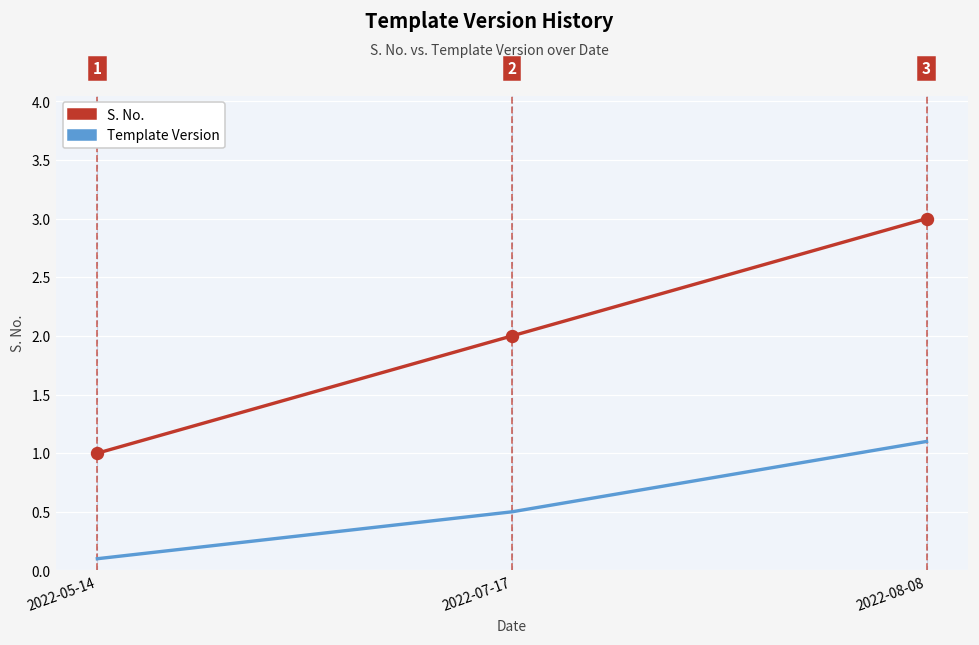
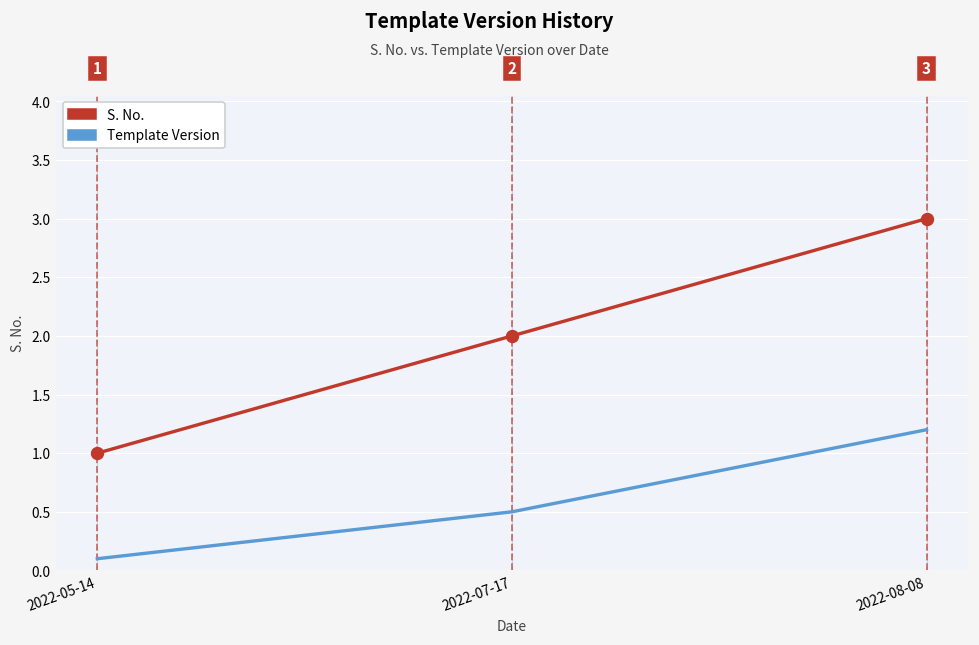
Template Version, 2022-08-08: 1.1 -> 1.2
